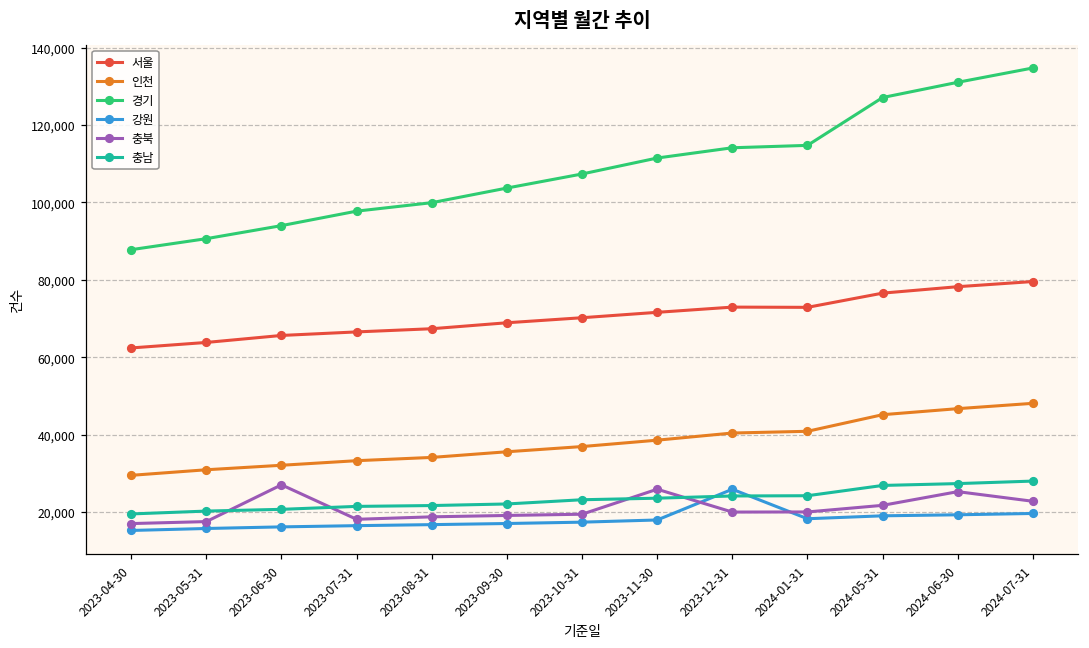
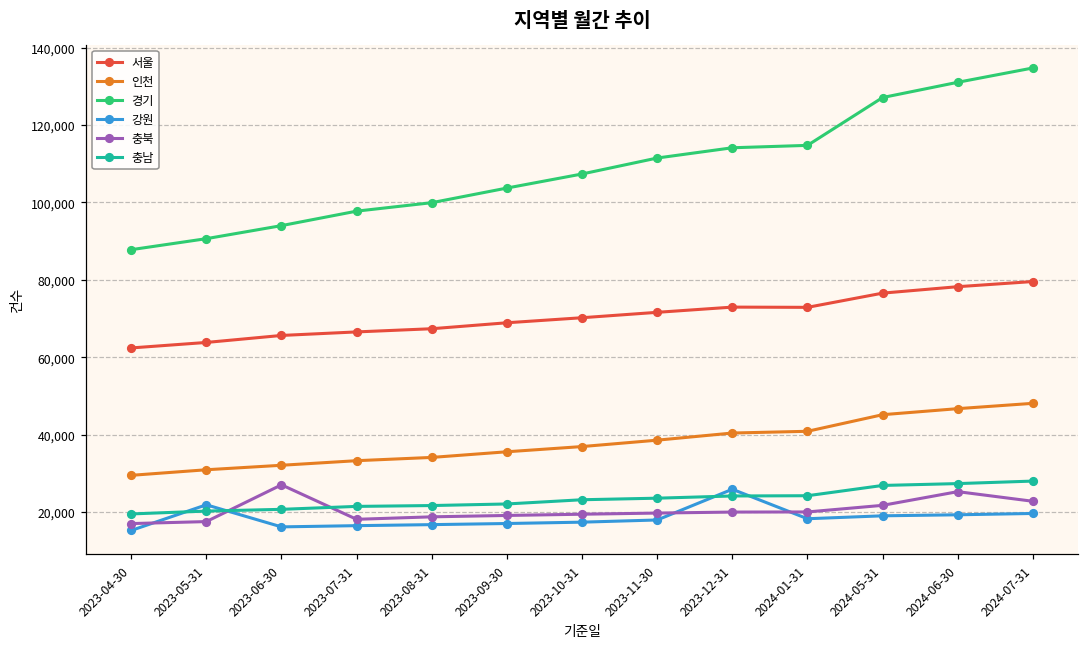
강원, 2023-05-31: 16,000 -> 22,000
충북, 2023-11-30: 26,000 -> 20,000
